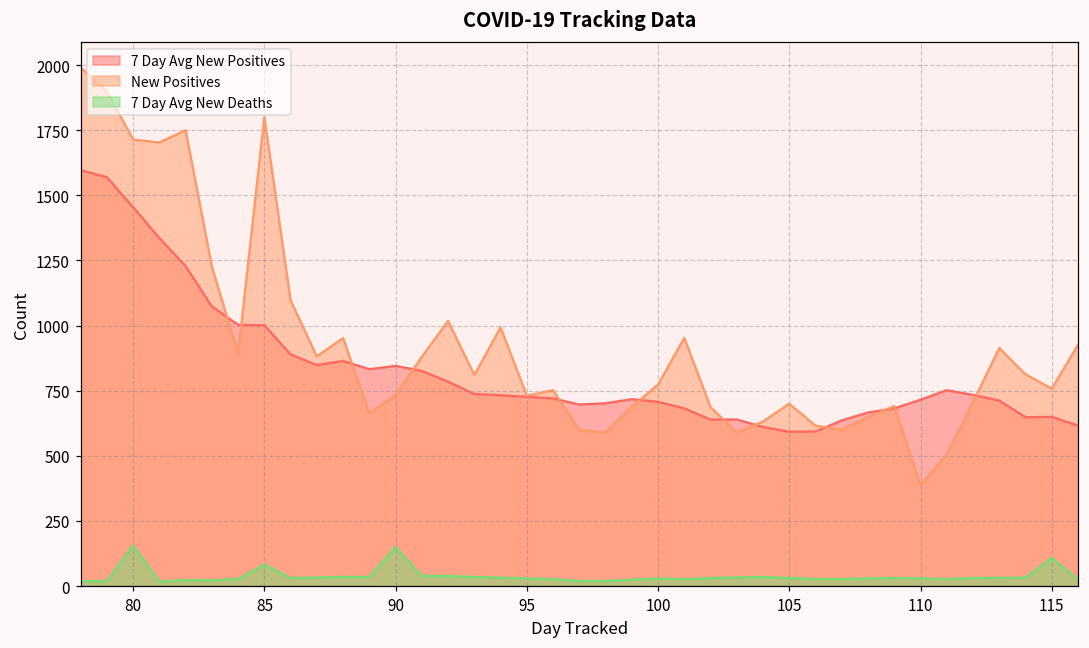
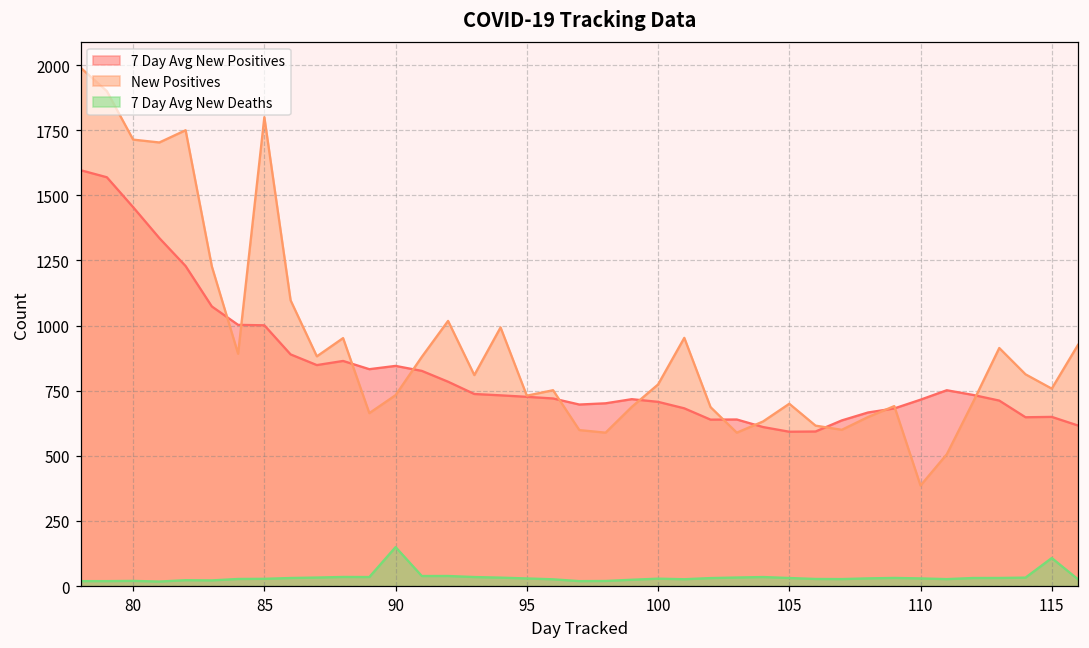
7 Day Avg New Deaths, 80: 160 -> 20
7 Day Avg New Deaths, 85: 80 -> 30
